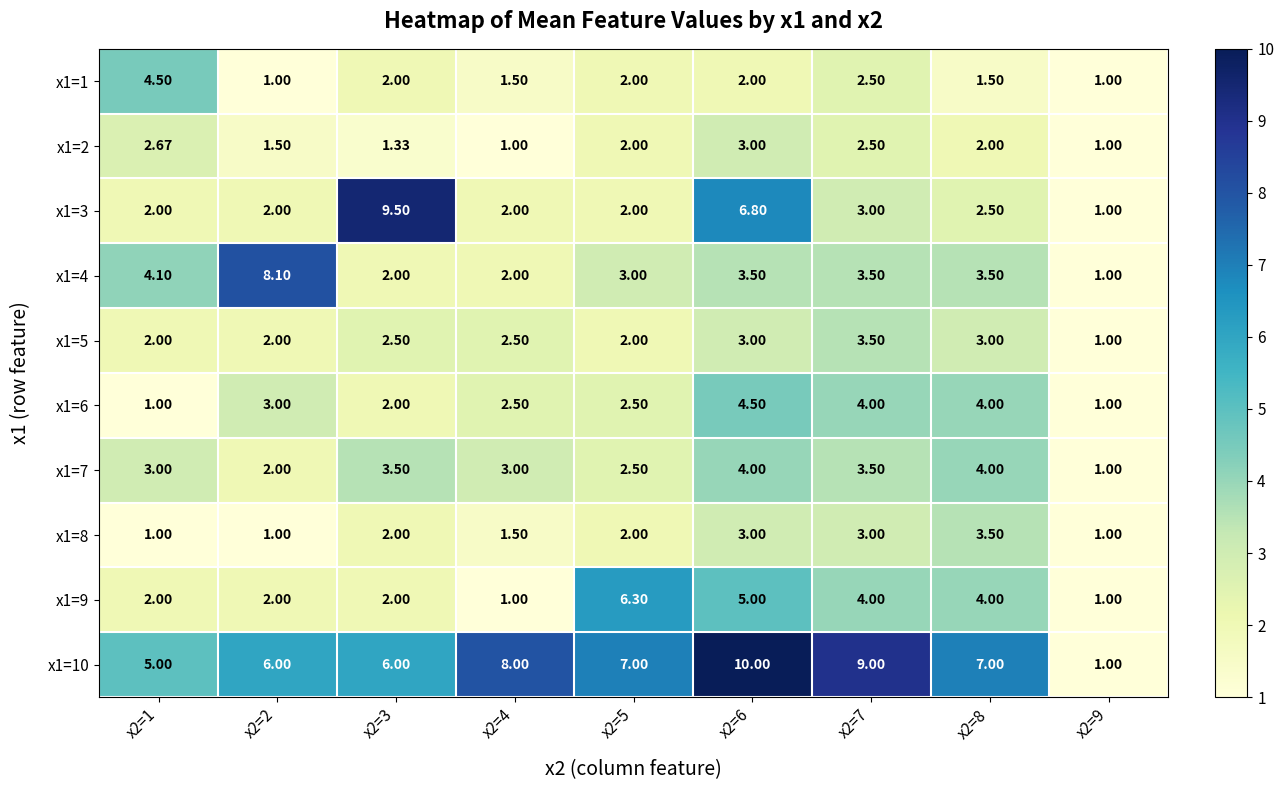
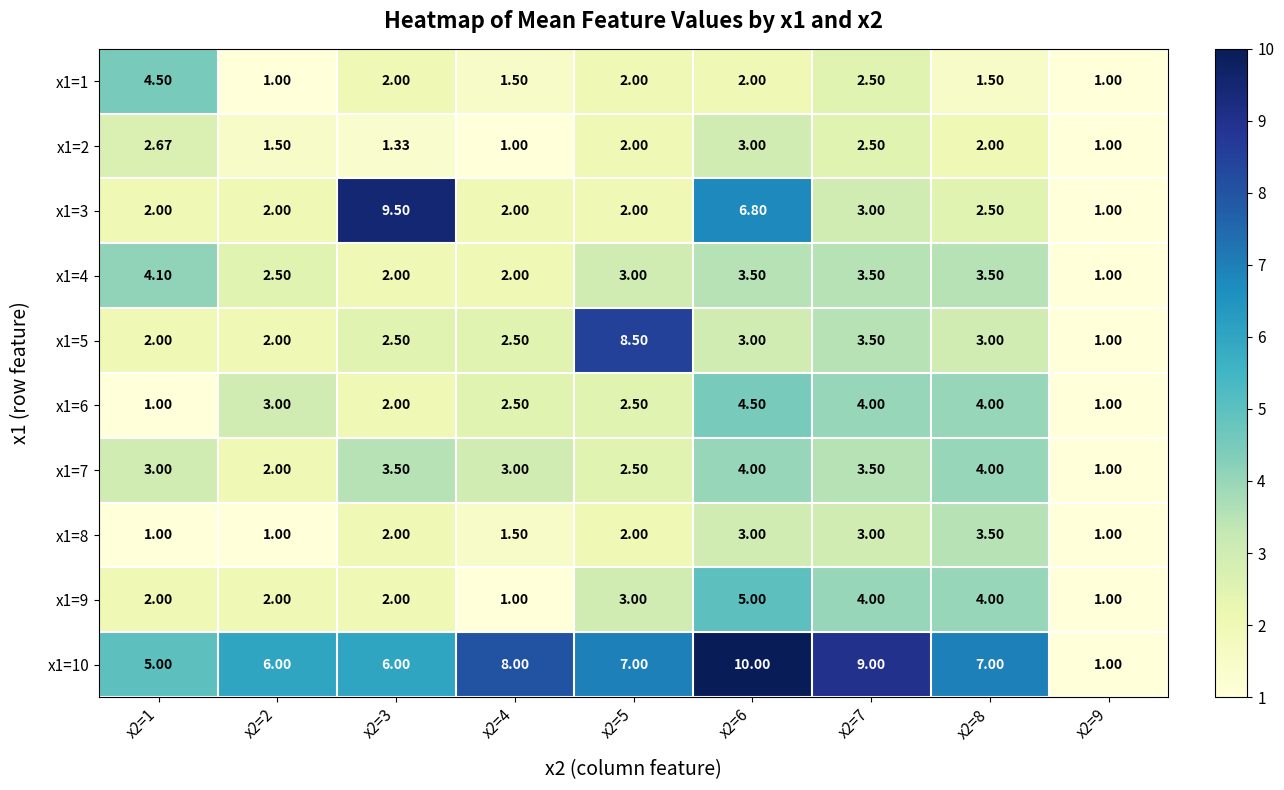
x1=4, x2=2: 8.10 -> 2.50
x1=5, x2=5: 2.00 -> 8.50
x1=9, x2=5: 6.30 -> 3.00
